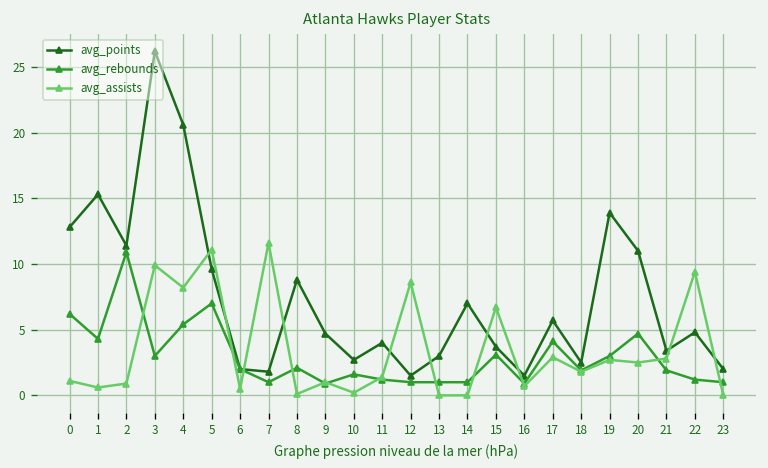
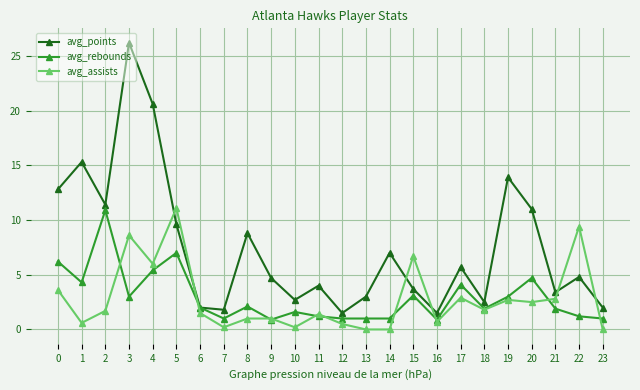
avg_assists, 0: 1.1 -> 3.6
avg_assists, 2: 0.9 -> 1.7
avg_assists, 3: 9.9 -> 8.6
avg_assists, 4: 8.2 -> 6.0
avg_assists, 6: 0.5 -> 1.5
avg_assists, 7: 11.6 -> 0.2
avg_assists, 8: 0.1 -> 1.0
avg_assists, 12: 8.6 -> 0.5
